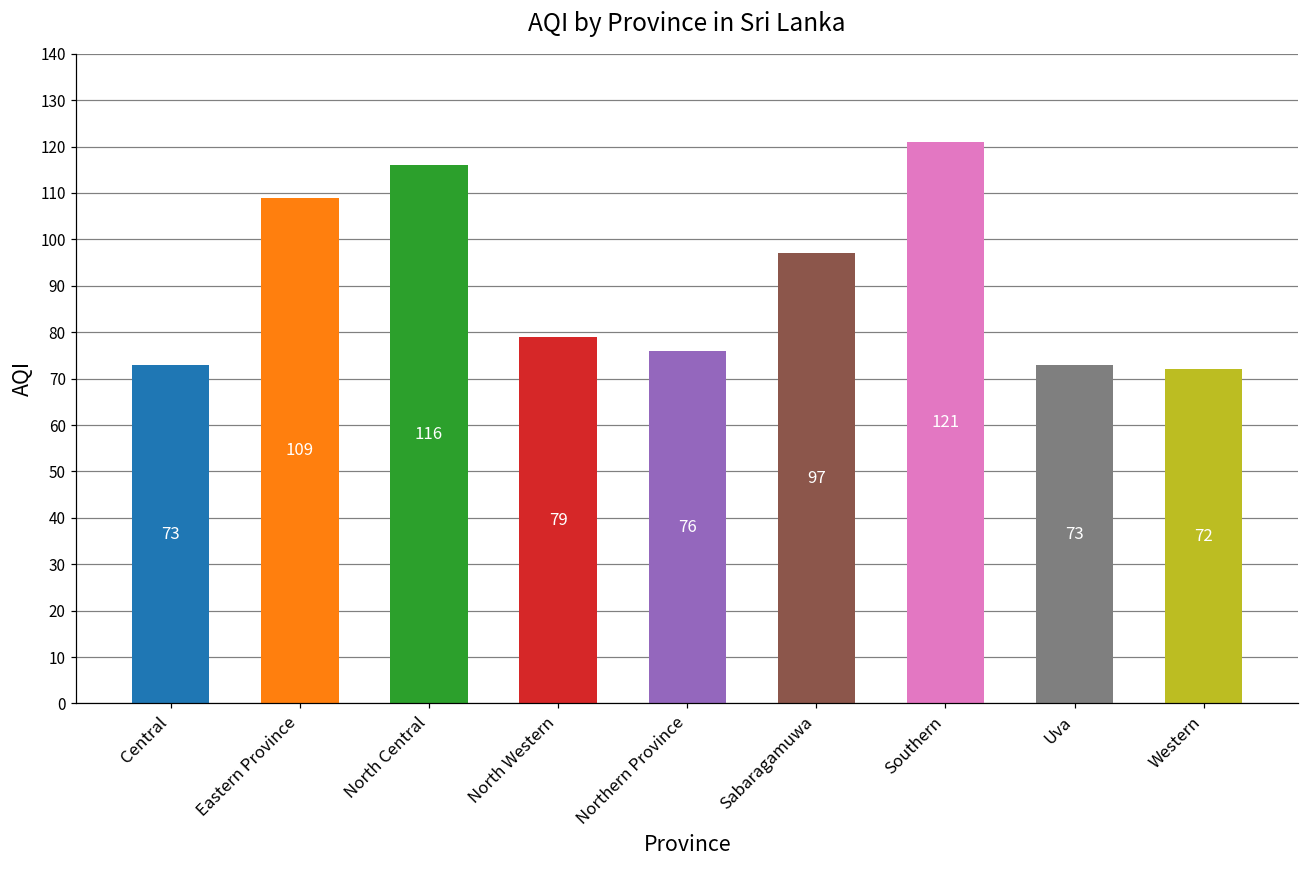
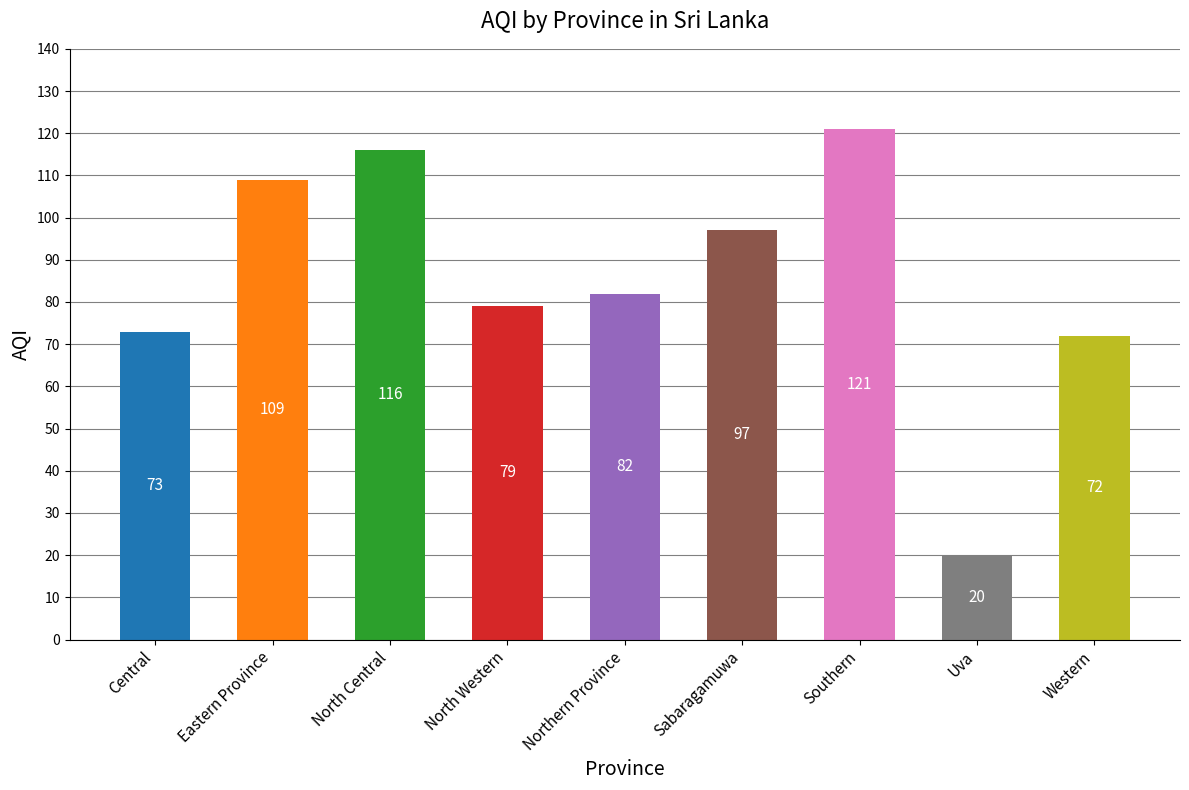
Northern Province: 76 -> 82
Uva: 73 -> 20
